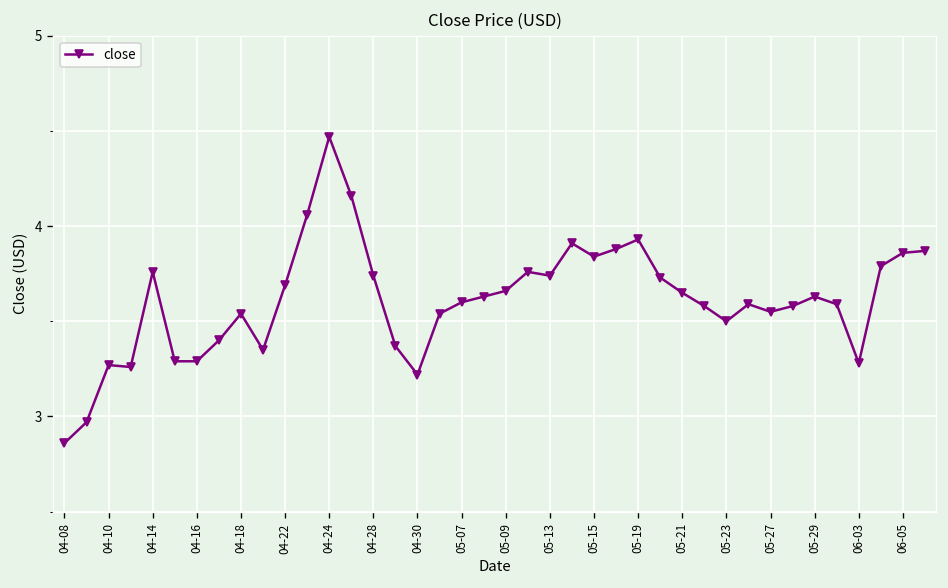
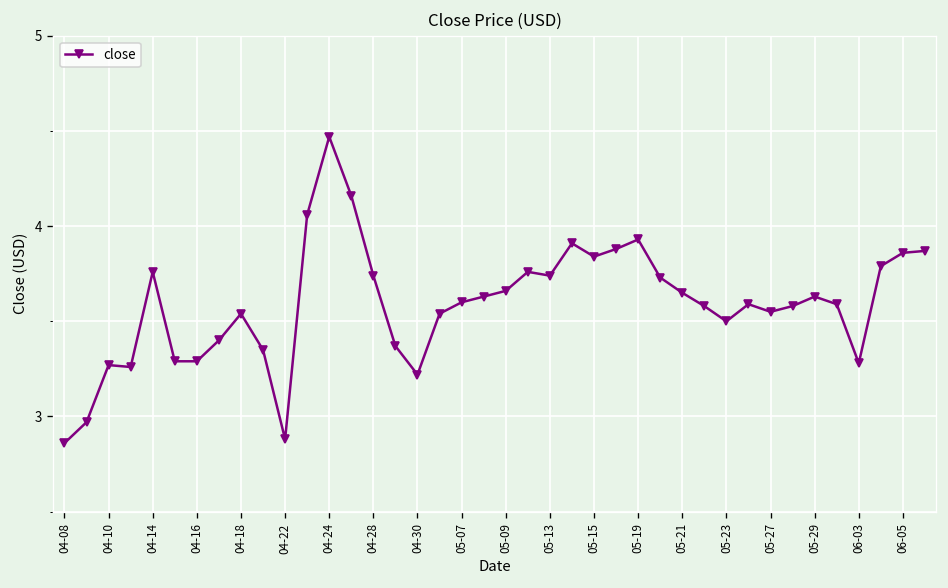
04-22: 3.69 -> 2.88
